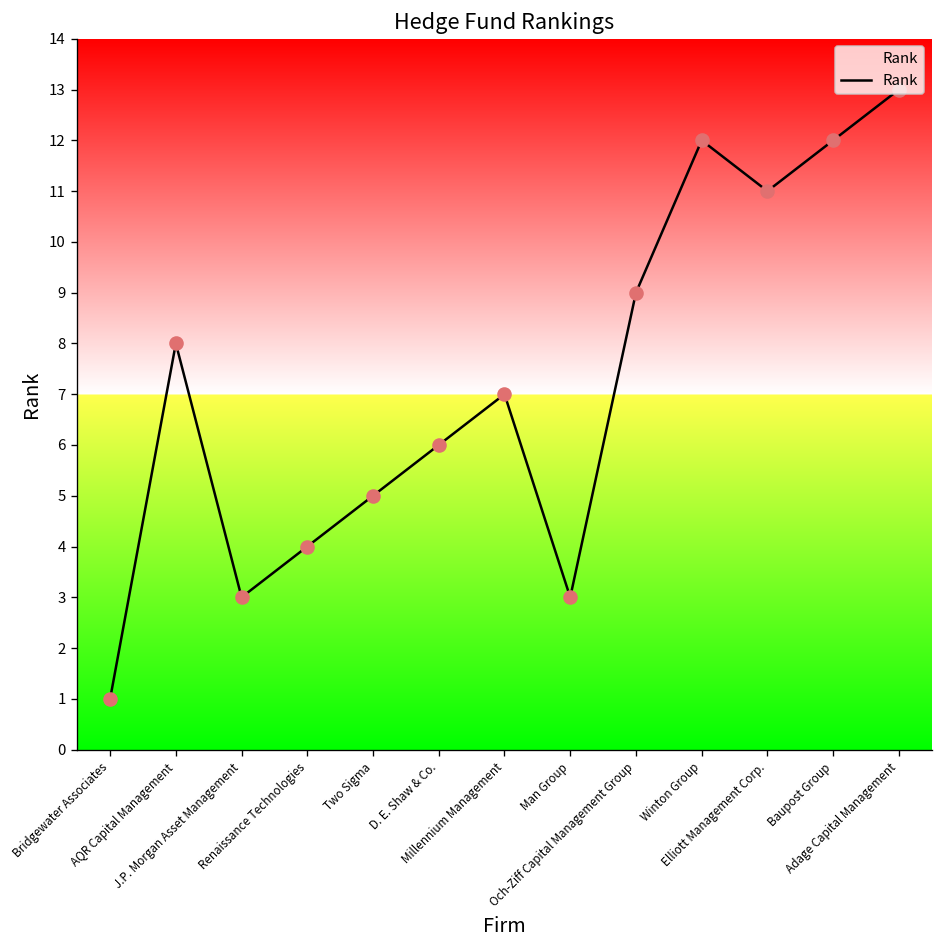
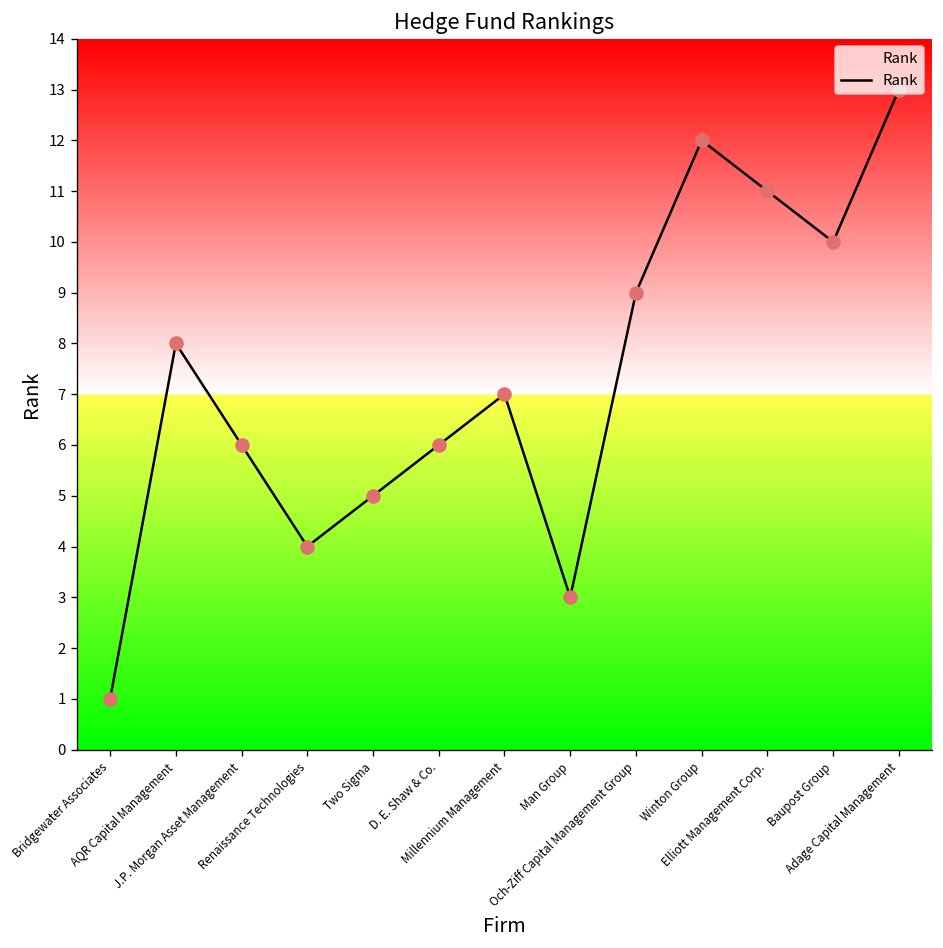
J.P. Morgan Asset Management: 3 -> 6
Baupost Group: 12 -> 10
